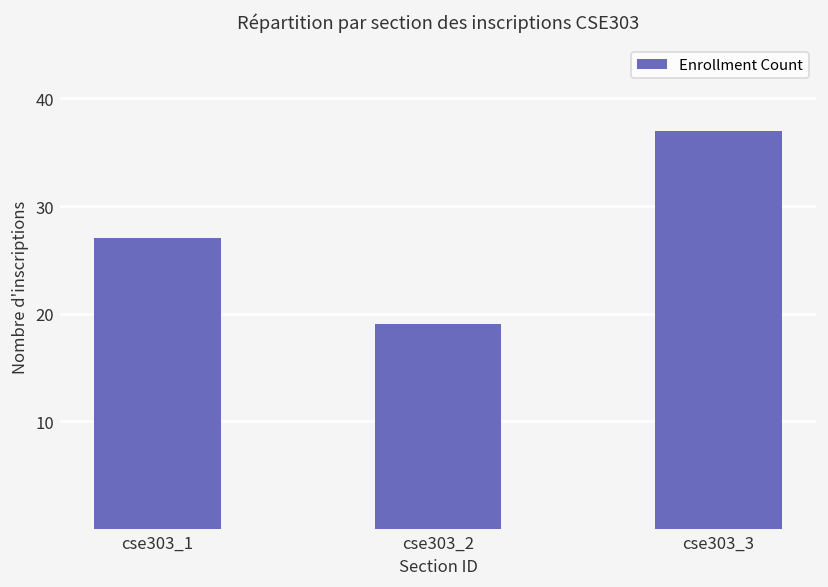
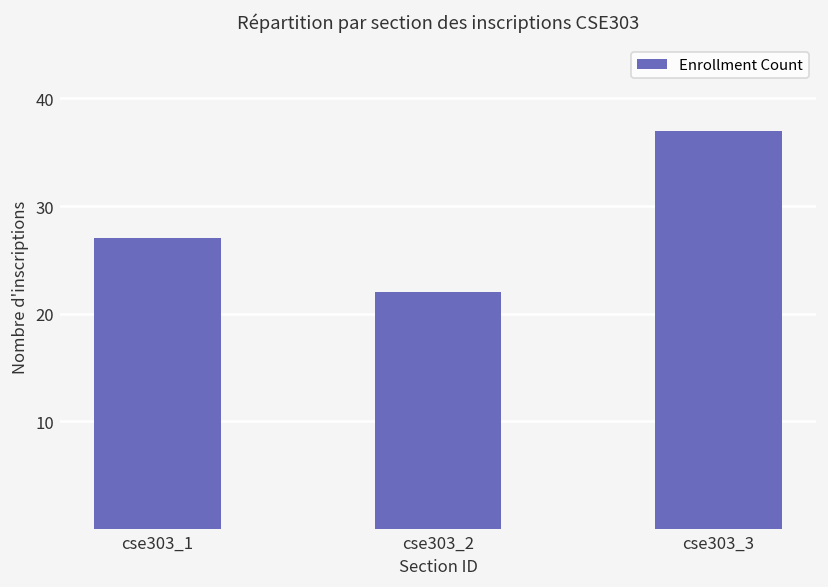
cse303_2: 19 -> 22
